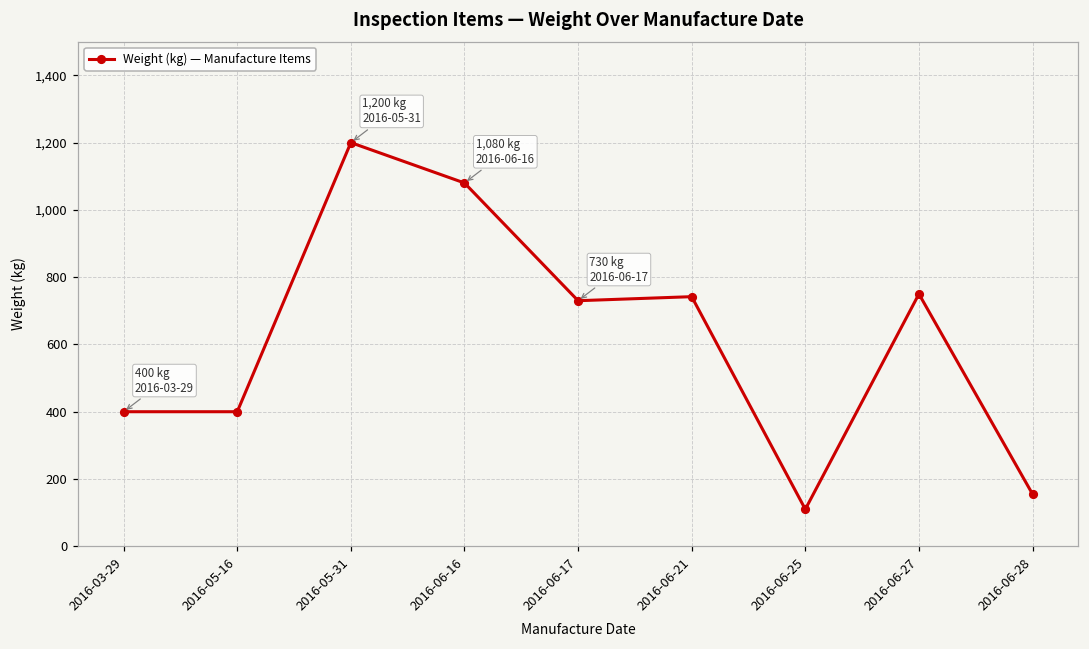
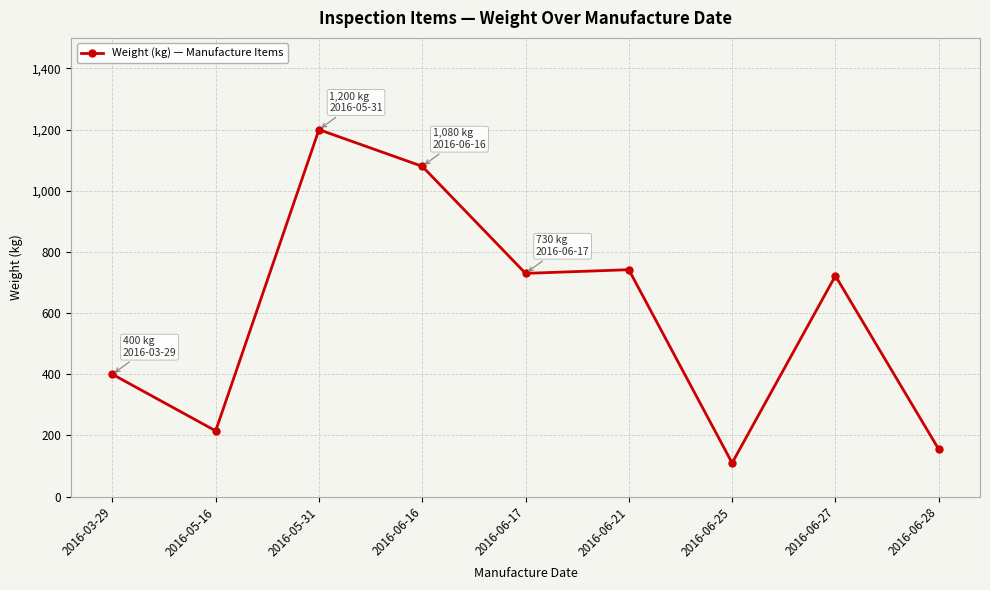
2016-05-16: 400 -> 220
2016-06-27: 750 -> 720
